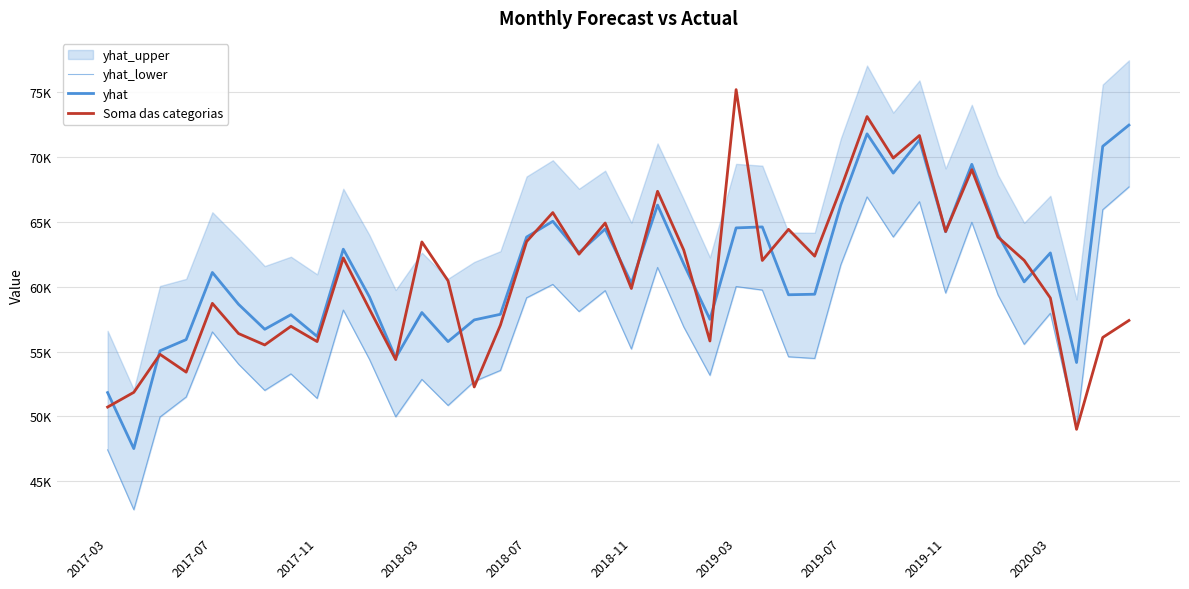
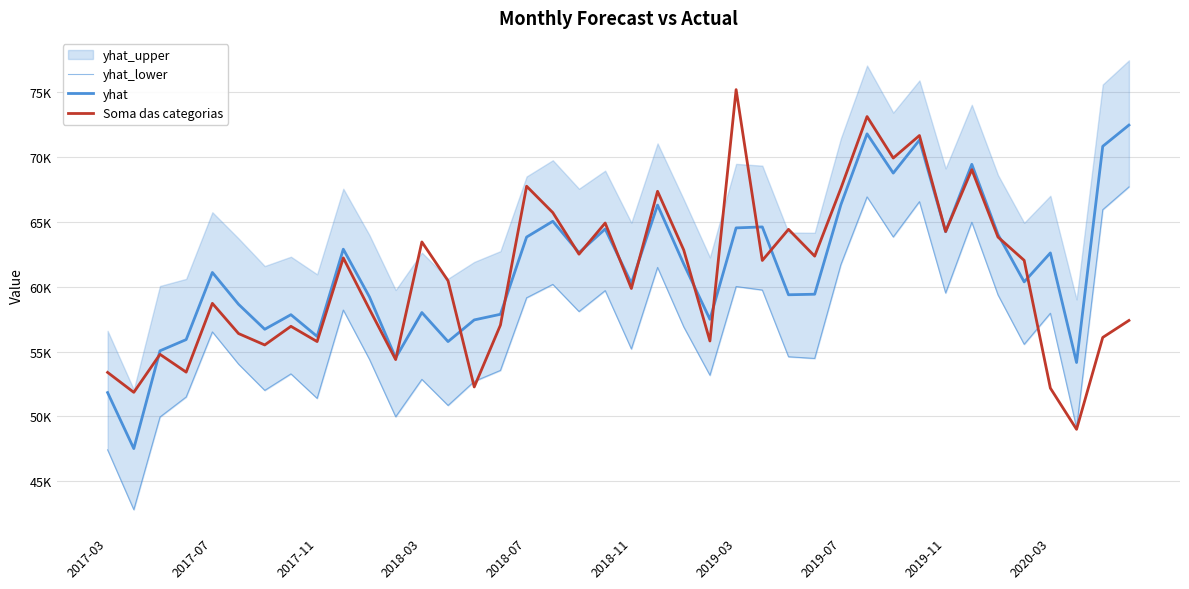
Soma das categorias, 2017-03: 50700 -> 53400
Soma das categorias, 2018-07: 63500 -> 67700
Soma das categorias, 2020-03: 59100 -> 52200
